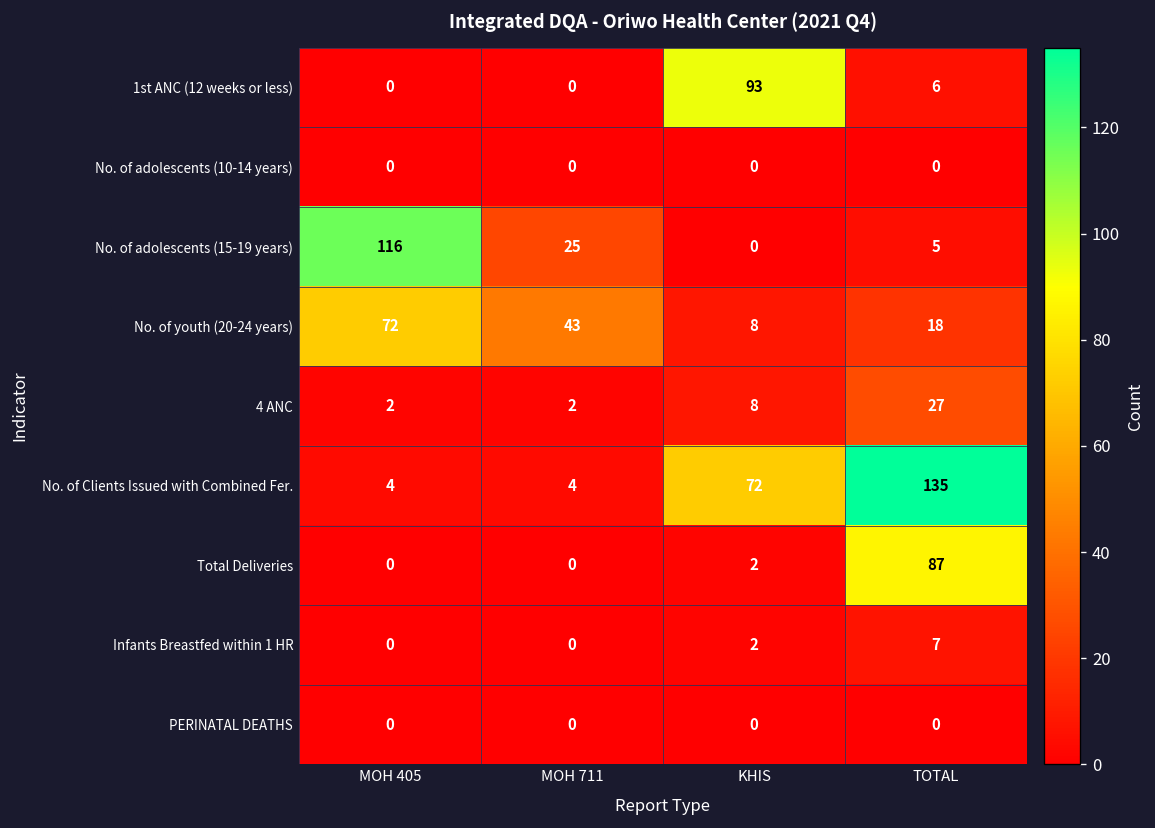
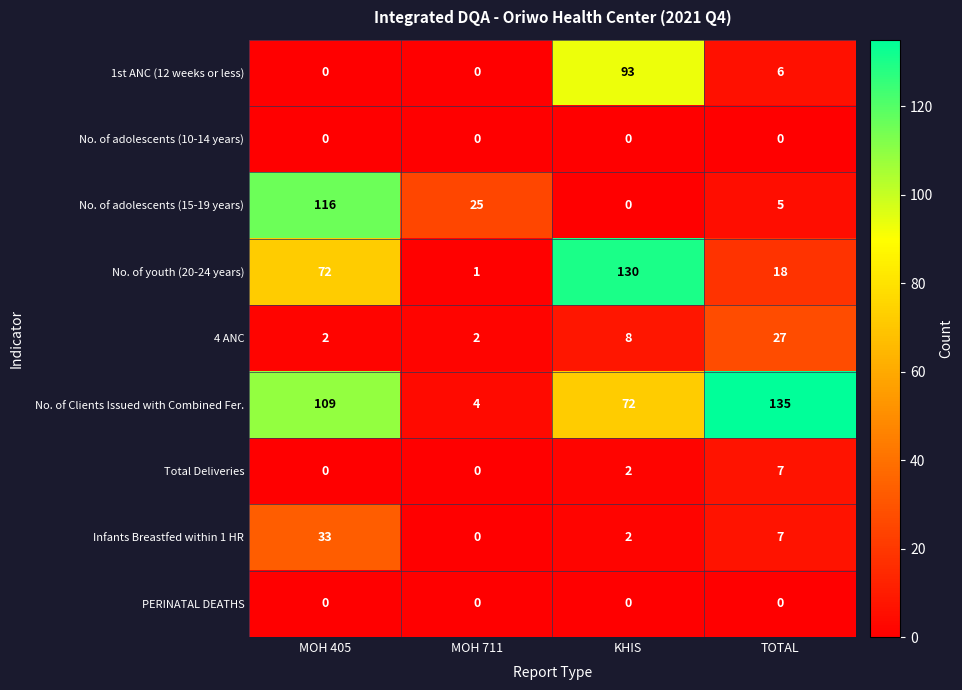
No. of youth (20-24 years), MOH 711: 43 -> 1
No. of youth (20-24 years), KHIS: 8 -> 130
No. of Clients Issued with Combined Fer., MOH 405: 4 -> 109
Total Deliveries, TOTAL: 87 -> 7
Infants Breastfed within 1 HR, MOH 405: 0 -> 33
